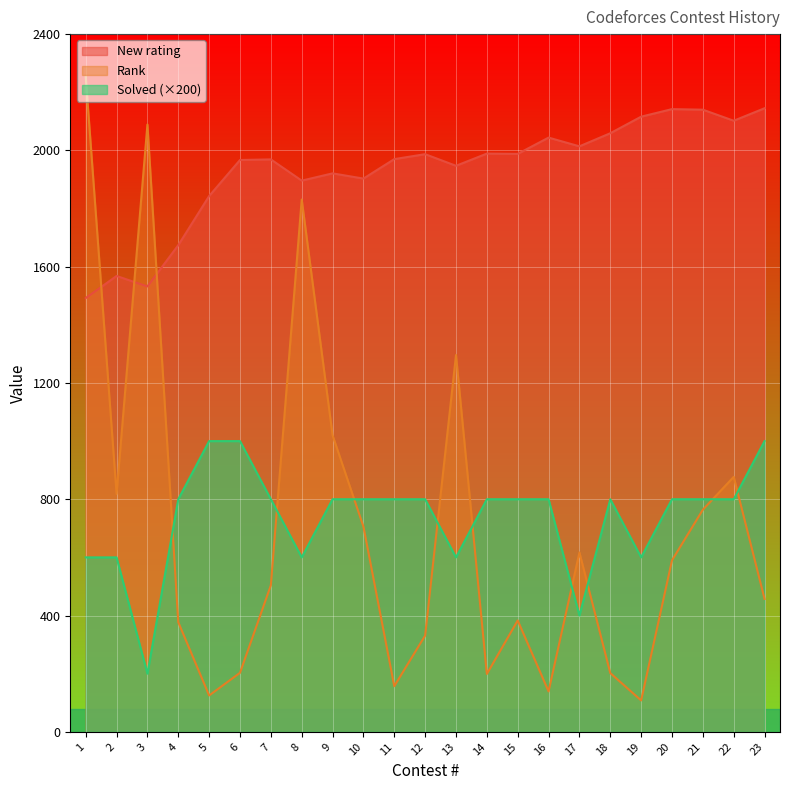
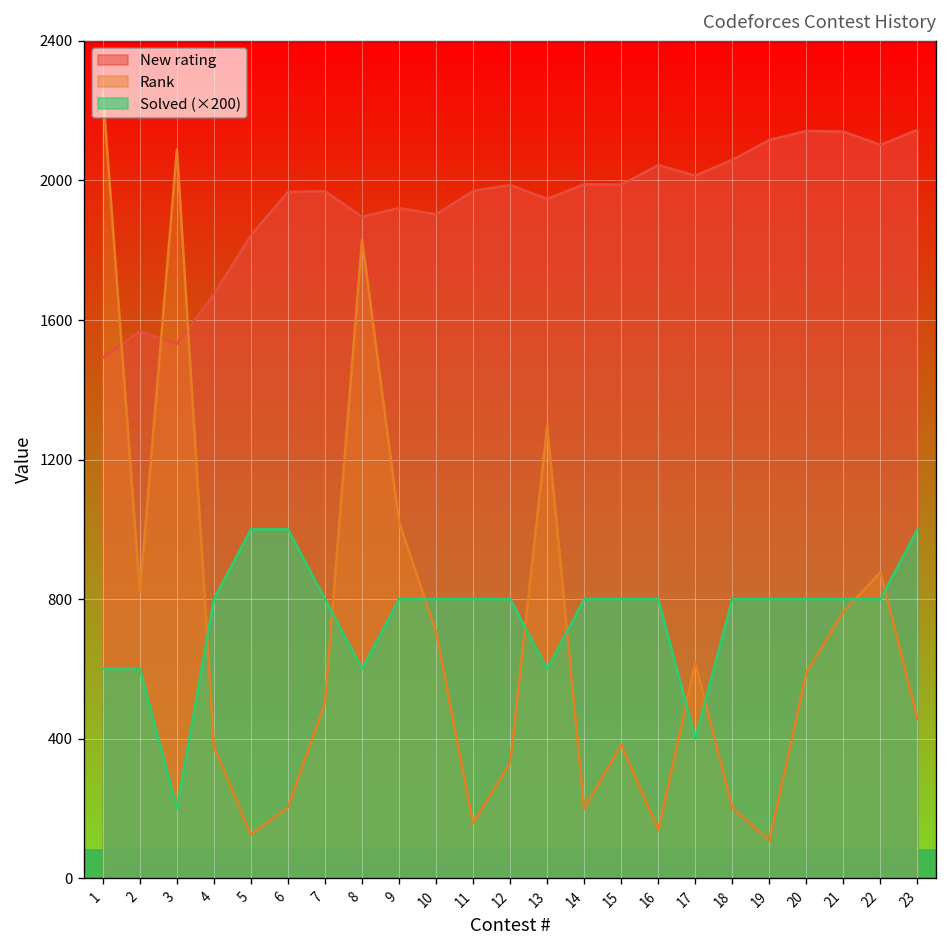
Solved (×200), 19: 600 -> 800
